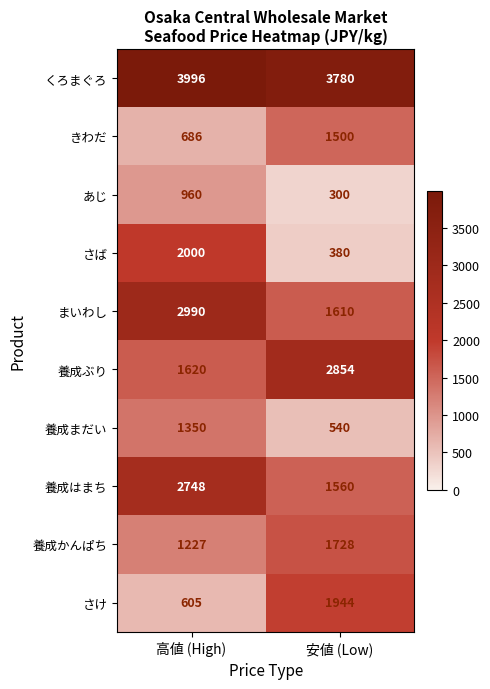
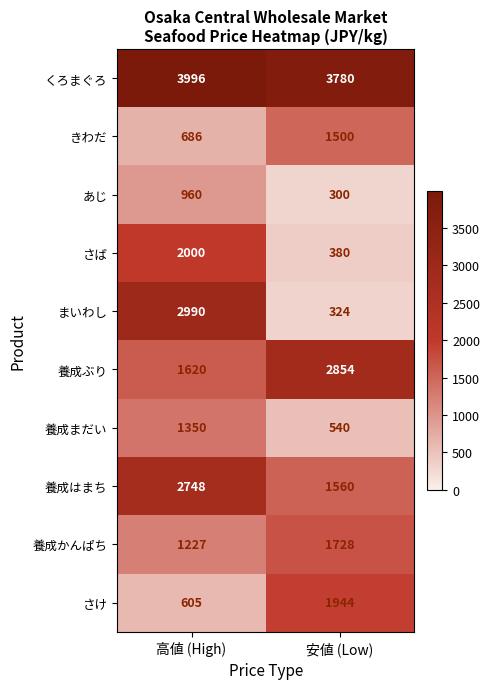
まいわし, 安値 (Low): 1610 -> 324
